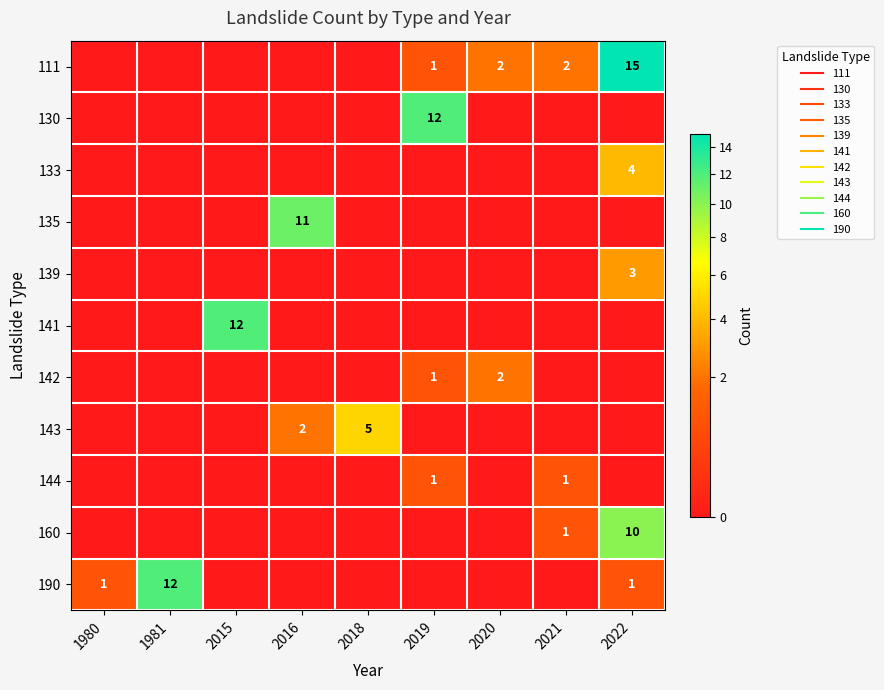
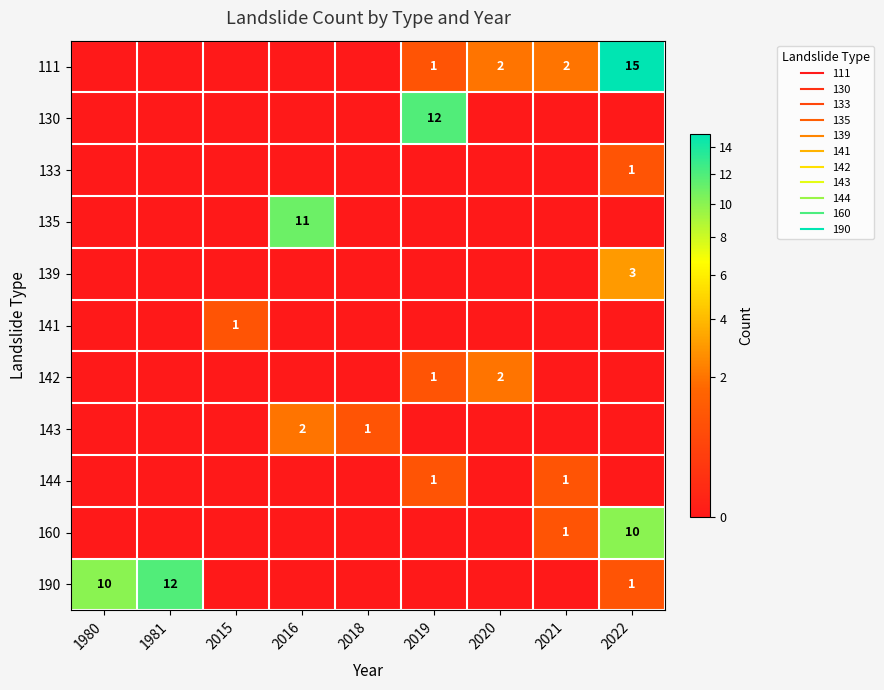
133, 2022: 4 -> 1
141, 2015: 12 -> 1
143, 2018: 5 -> 1
190, 1980: 1 -> 10
